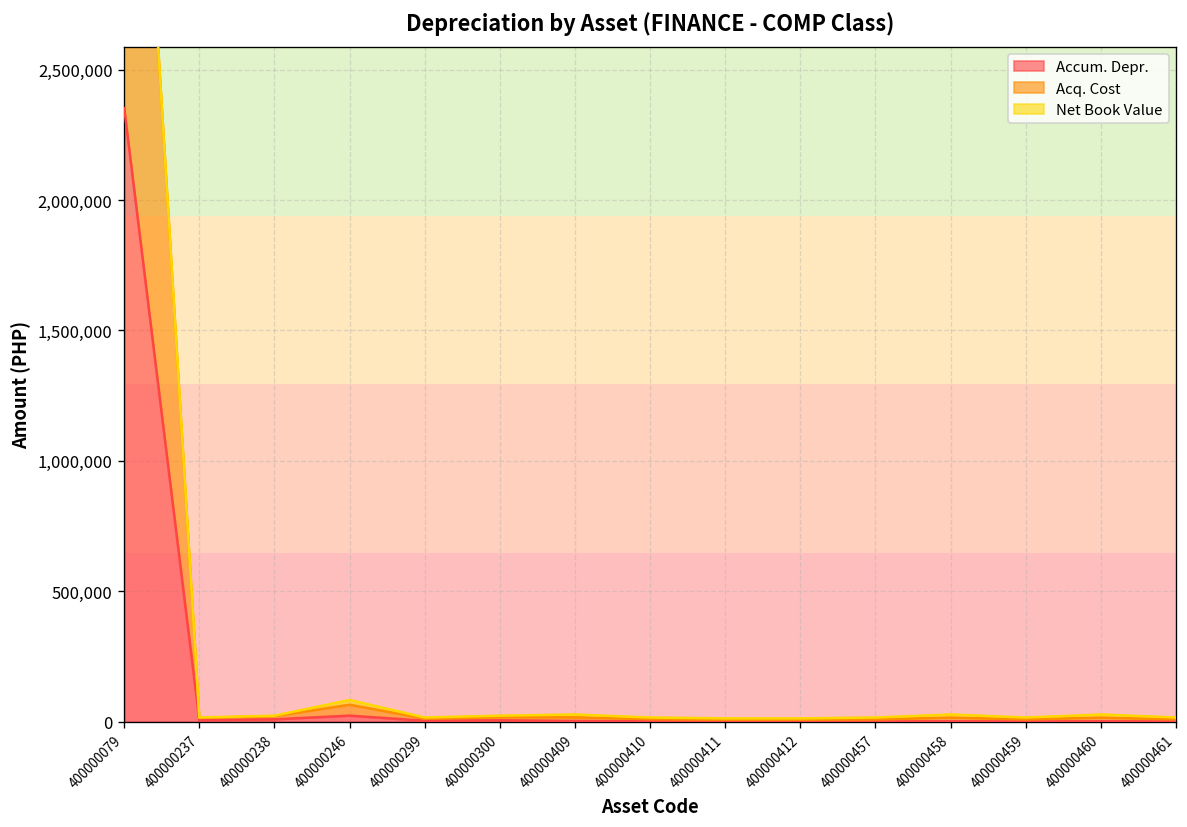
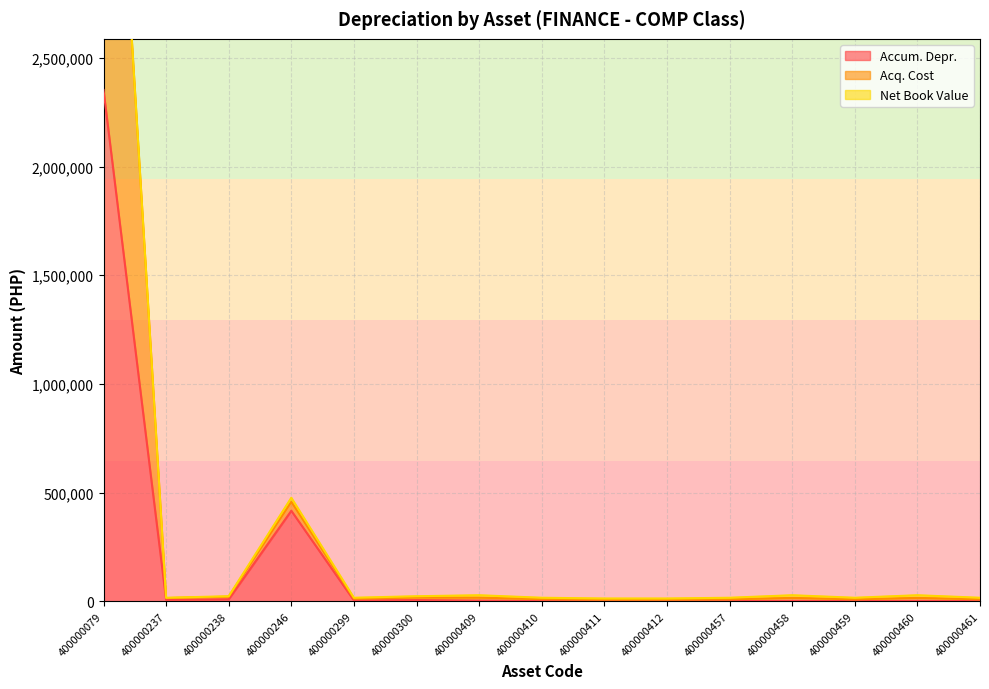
Accum. Depr., 400000246: 20,000 -> 420,000
